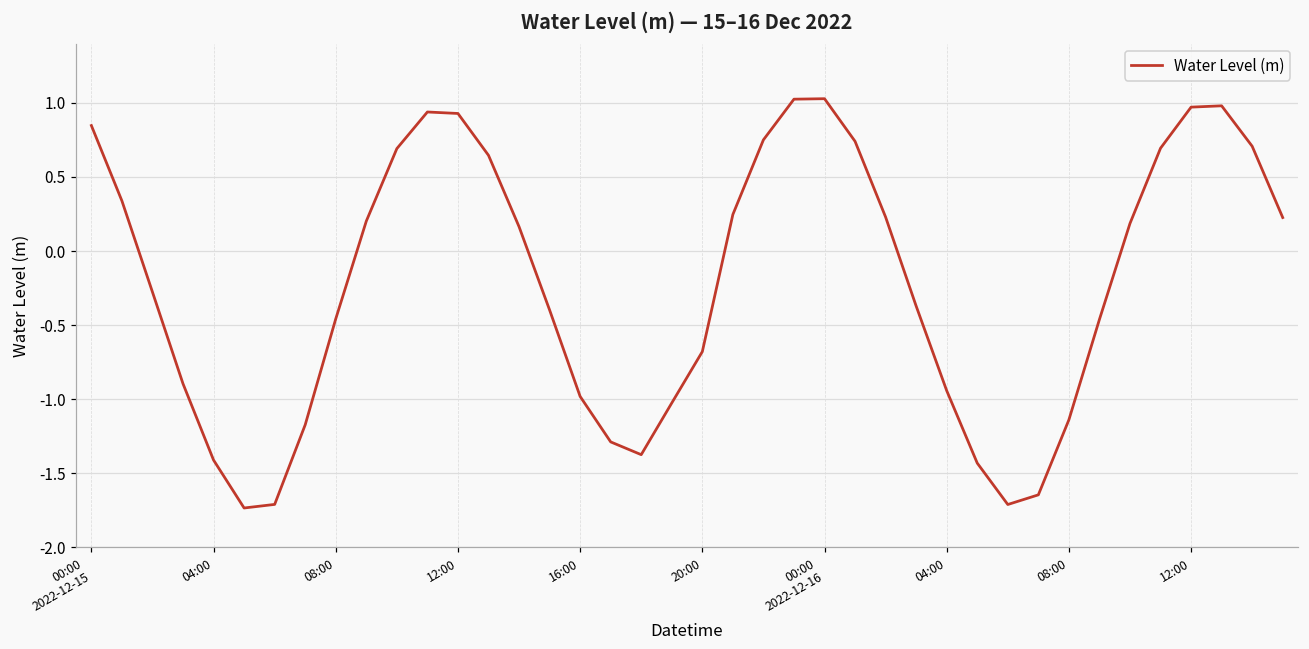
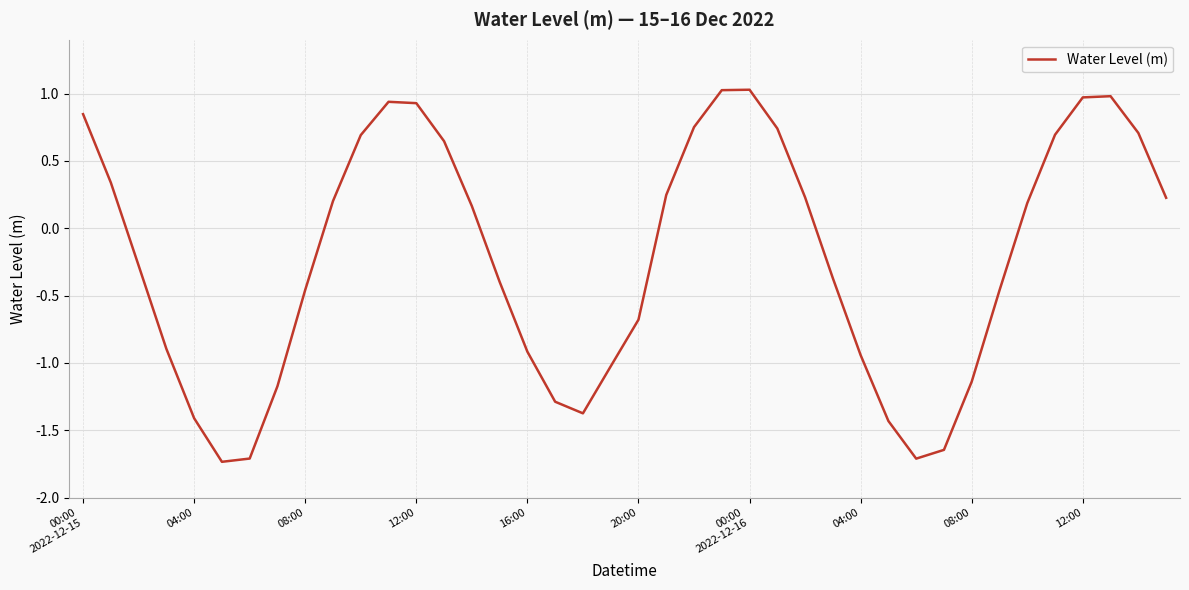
16:00: -0.98 -> -0.92
